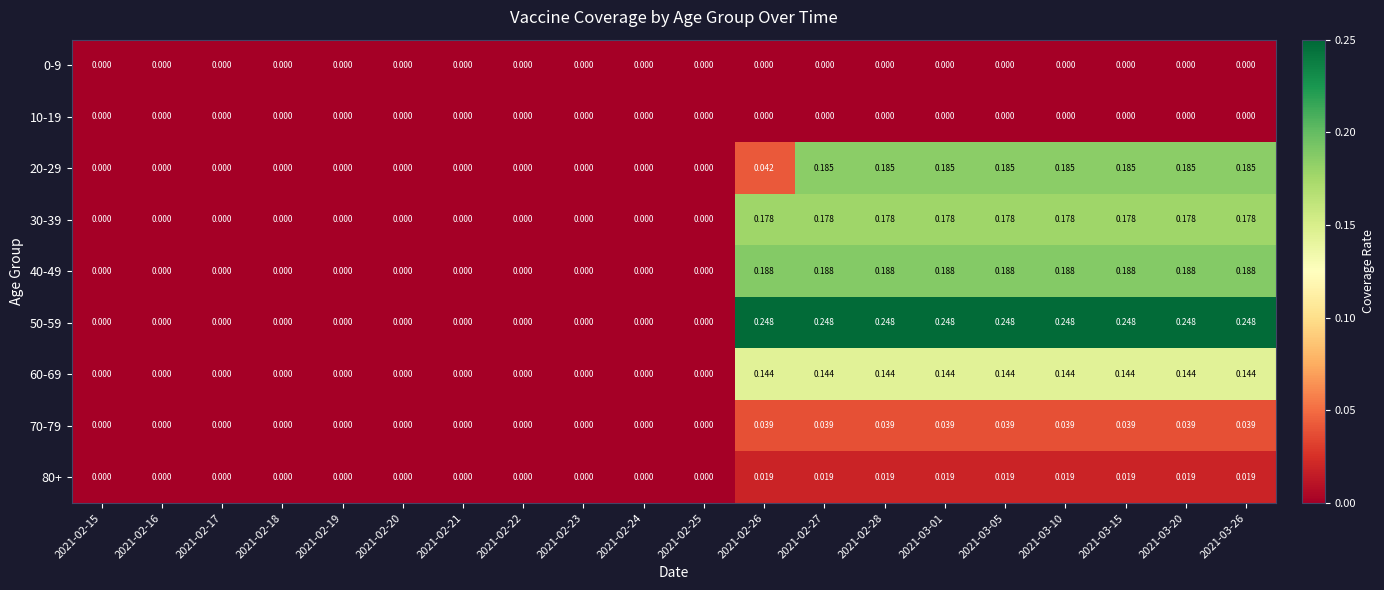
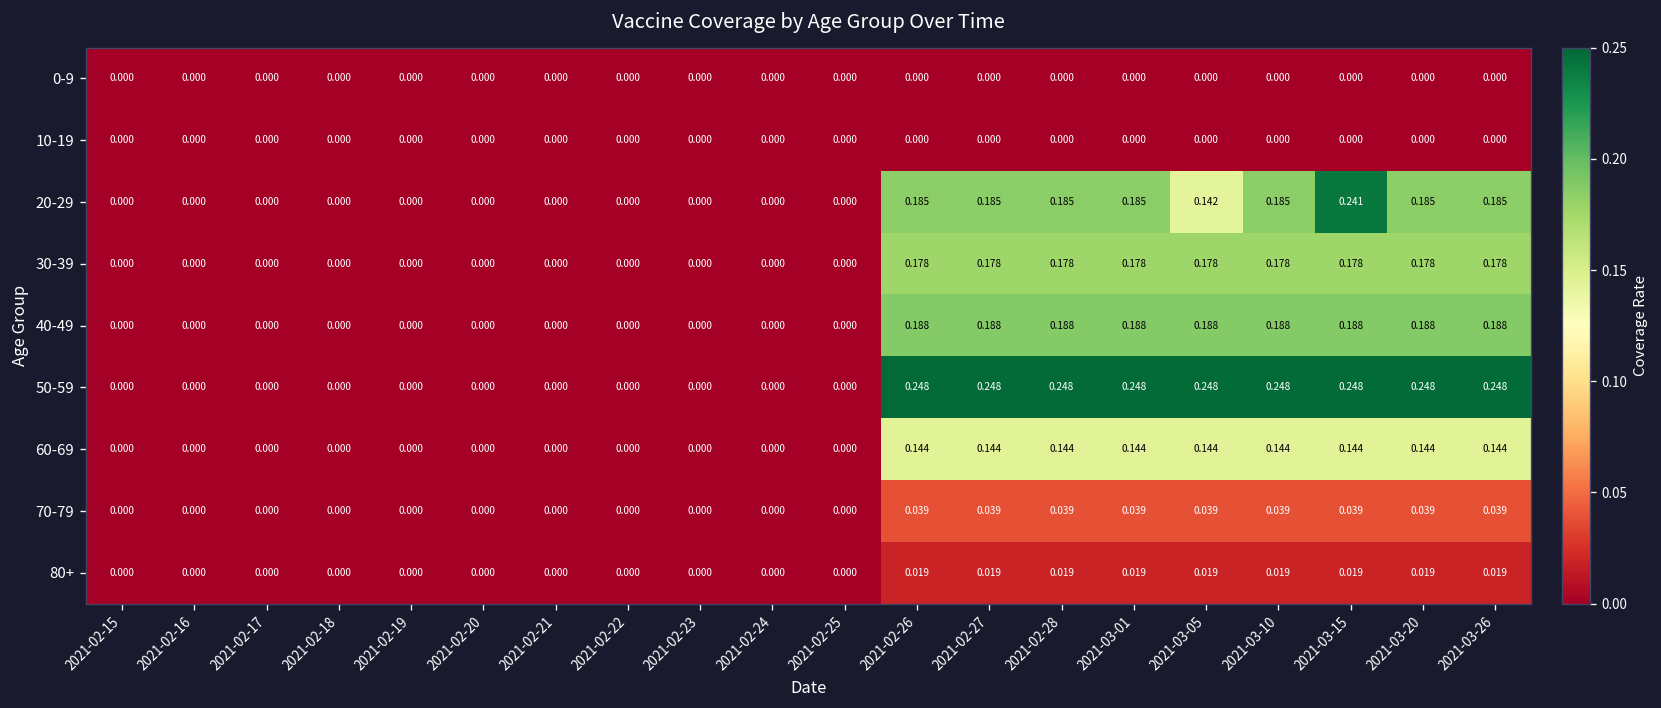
20-29, 2021-02-26: 0.042 -> 0.185
20-29, 2021-03-05: 0.185 -> 0.142
20-29, 2021-03-15: 0.185 -> 0.241
